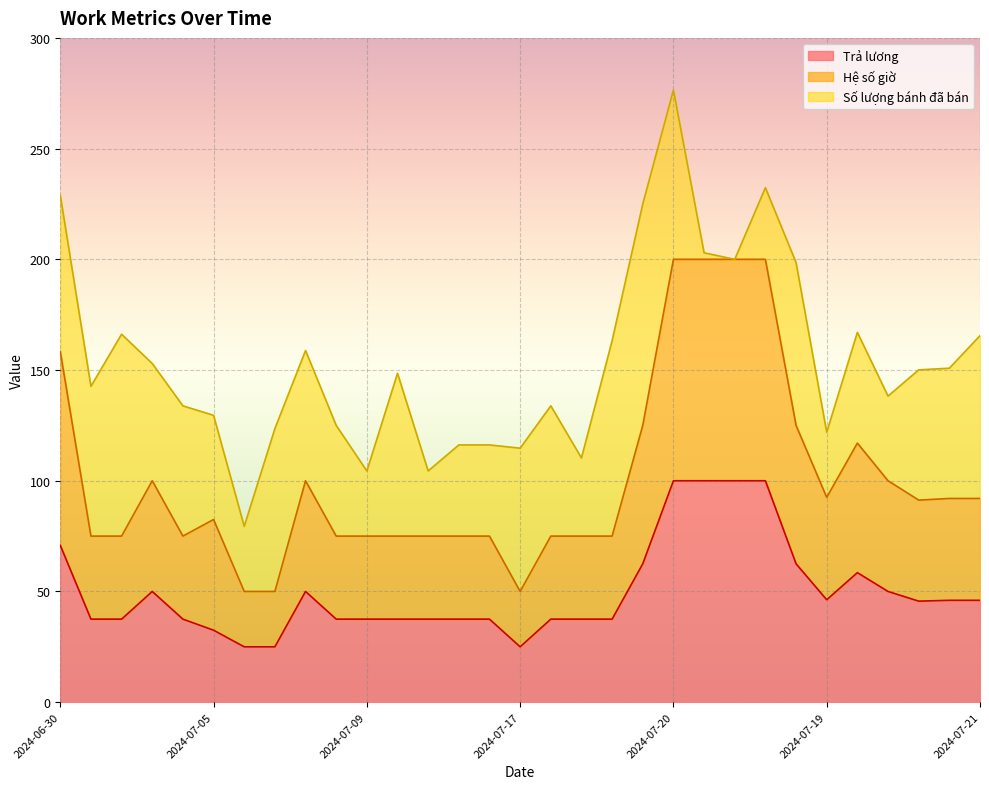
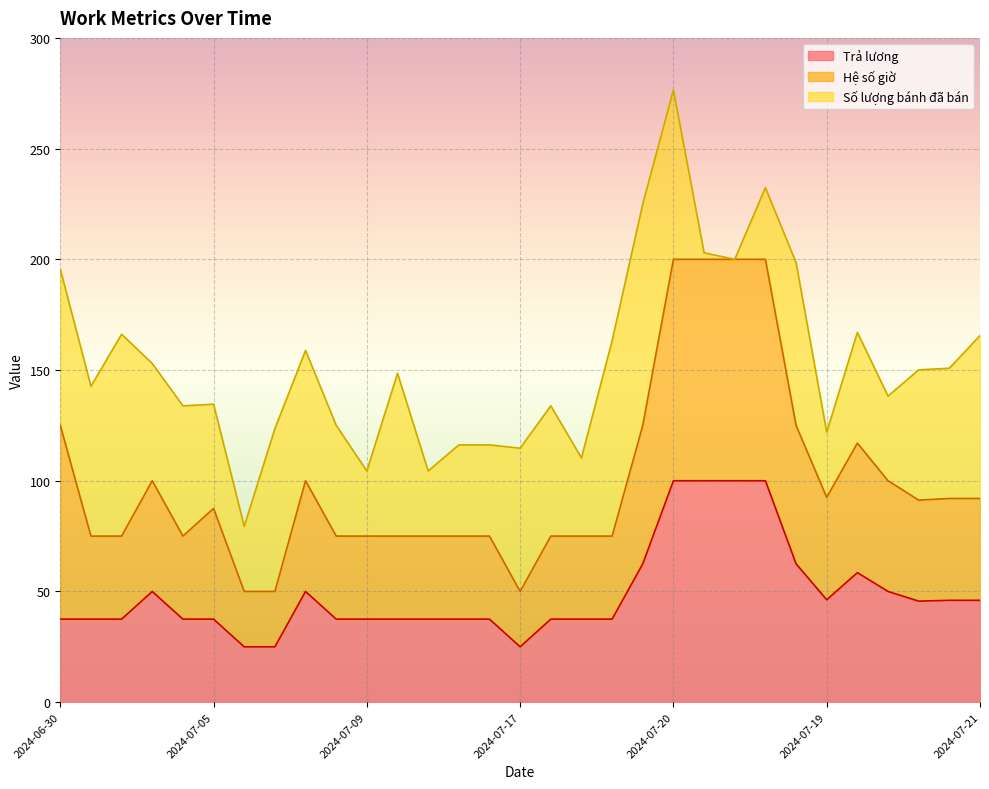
Trả lương, 2024-06-30: 71 -> 38
Trả lương, 2024-07-05: 33 -> 38
